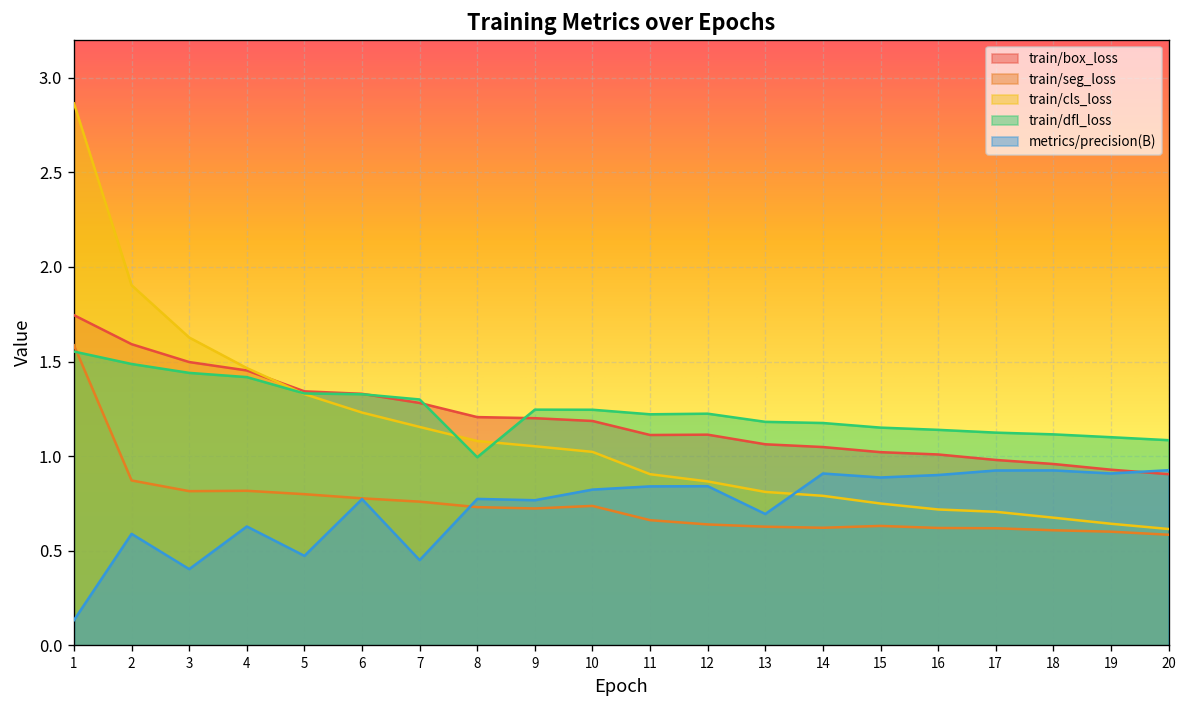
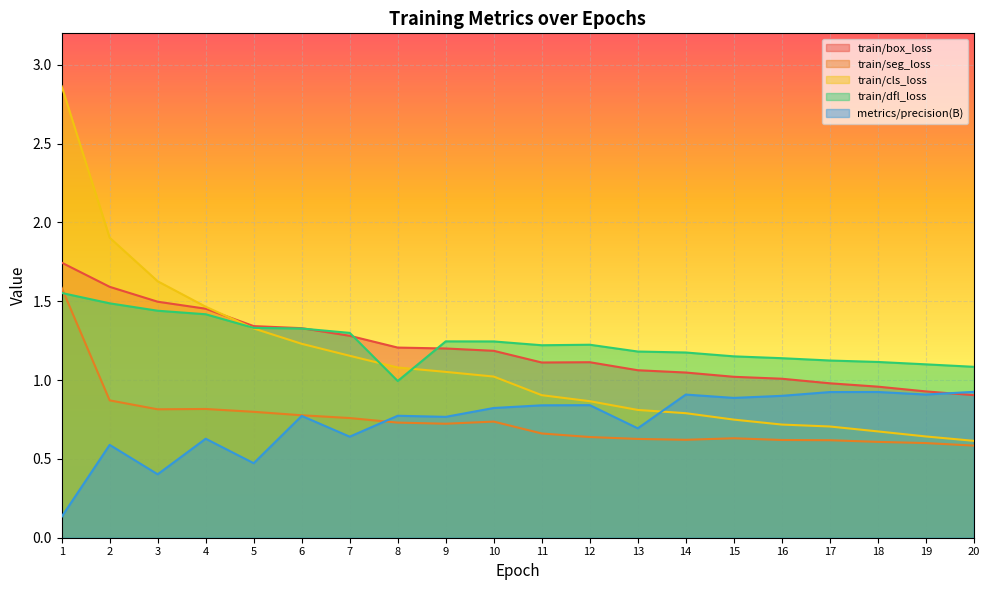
metrics/precision(B), 7: 0.45 -> 0.64
